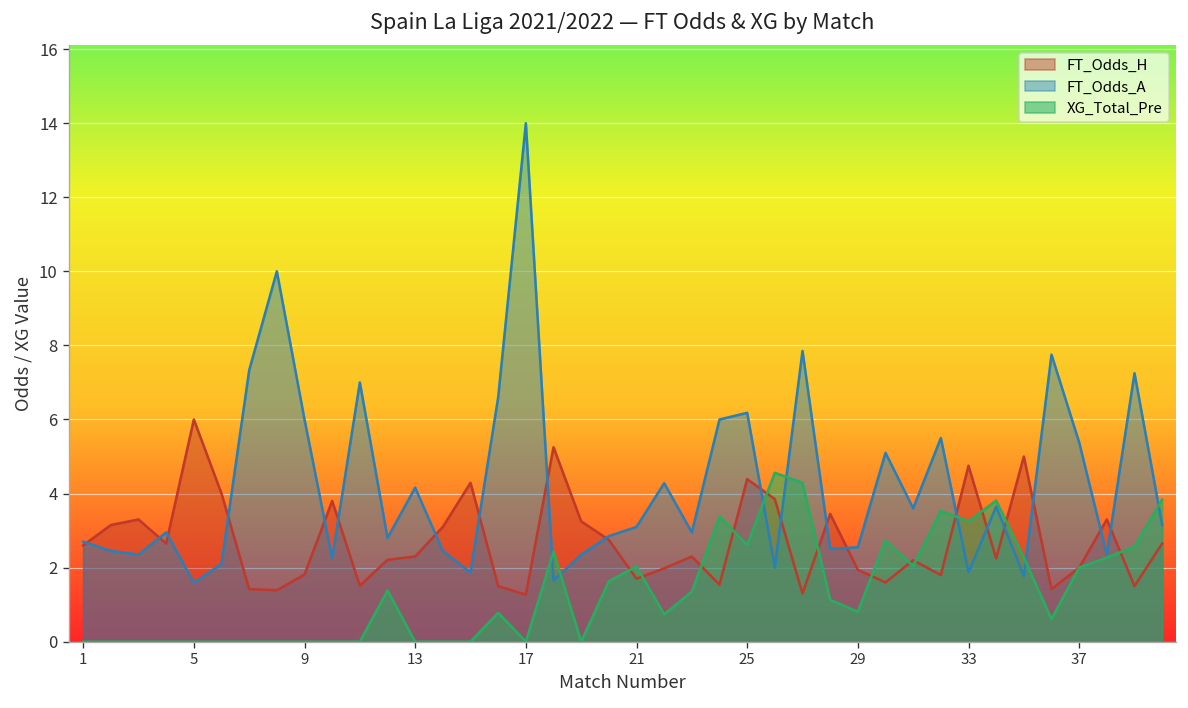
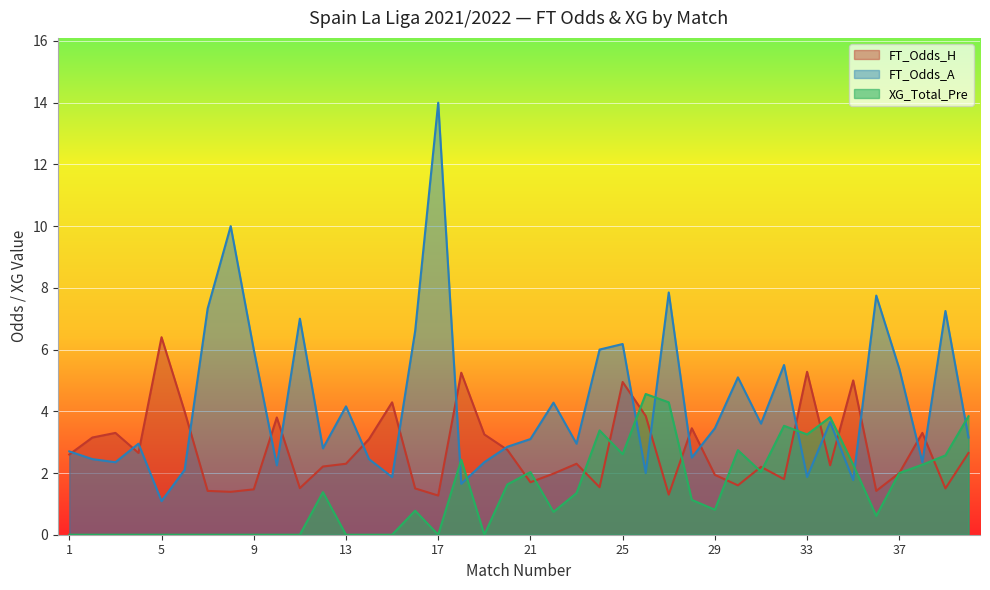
FT_Odds_H, 5: 6.0 -> 6.4
FT_Odds_A, 5: 1.6 -> 1.1
FT_Odds_H, 9: 1.8 -> 1.5
FT_Odds_H, 25: 4.4 -> 5.0
FT_Odds_A, 29: 2.6 -> 3.5
FT_Odds_H, 33: 4.8 -> 5.3
